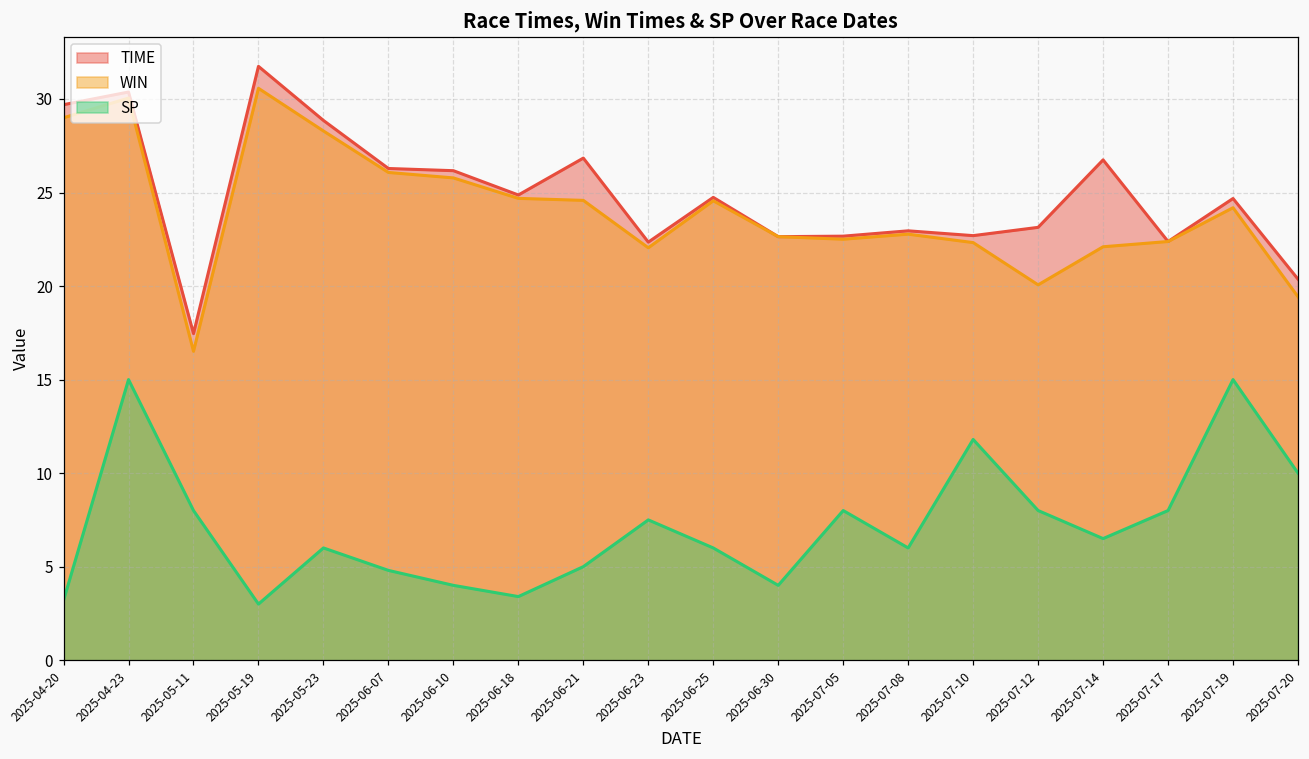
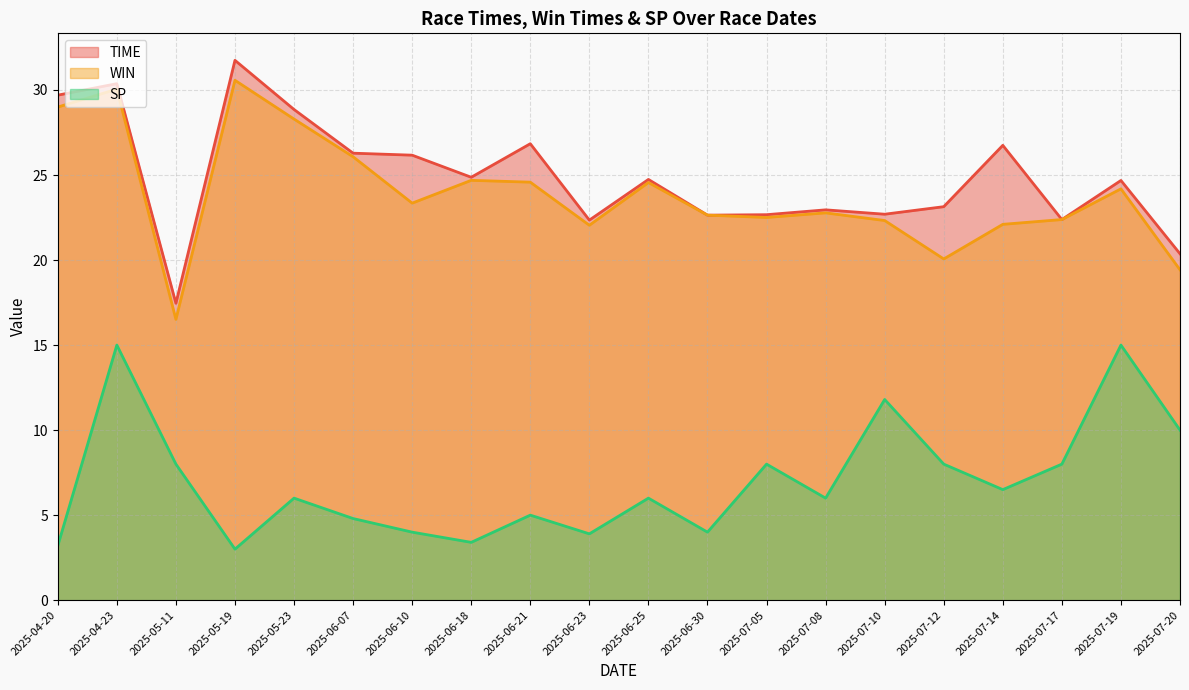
WIN, 2025-06-10: 25.8 -> 23.3
SP, 2025-06-23: 7.5 -> 3.9
